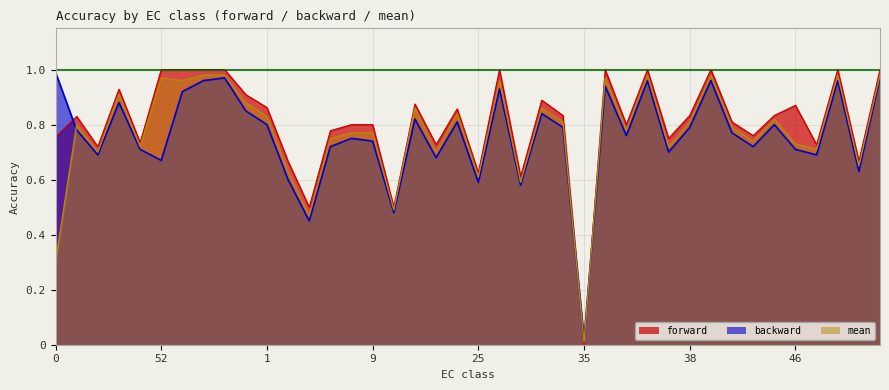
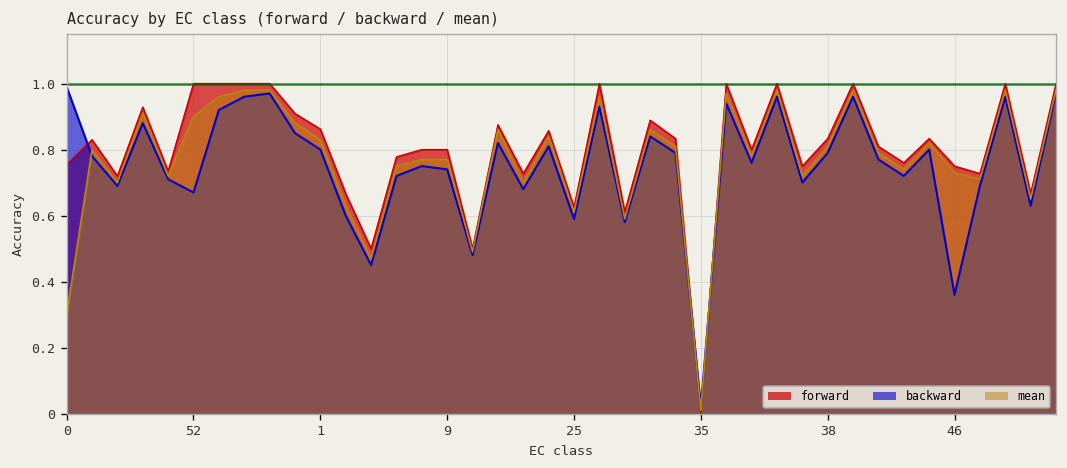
mean, 52: 0.97 -> 0.90
forward, 46: 0.87 -> 0.75
backward, 46: 0.71 -> 0.36
